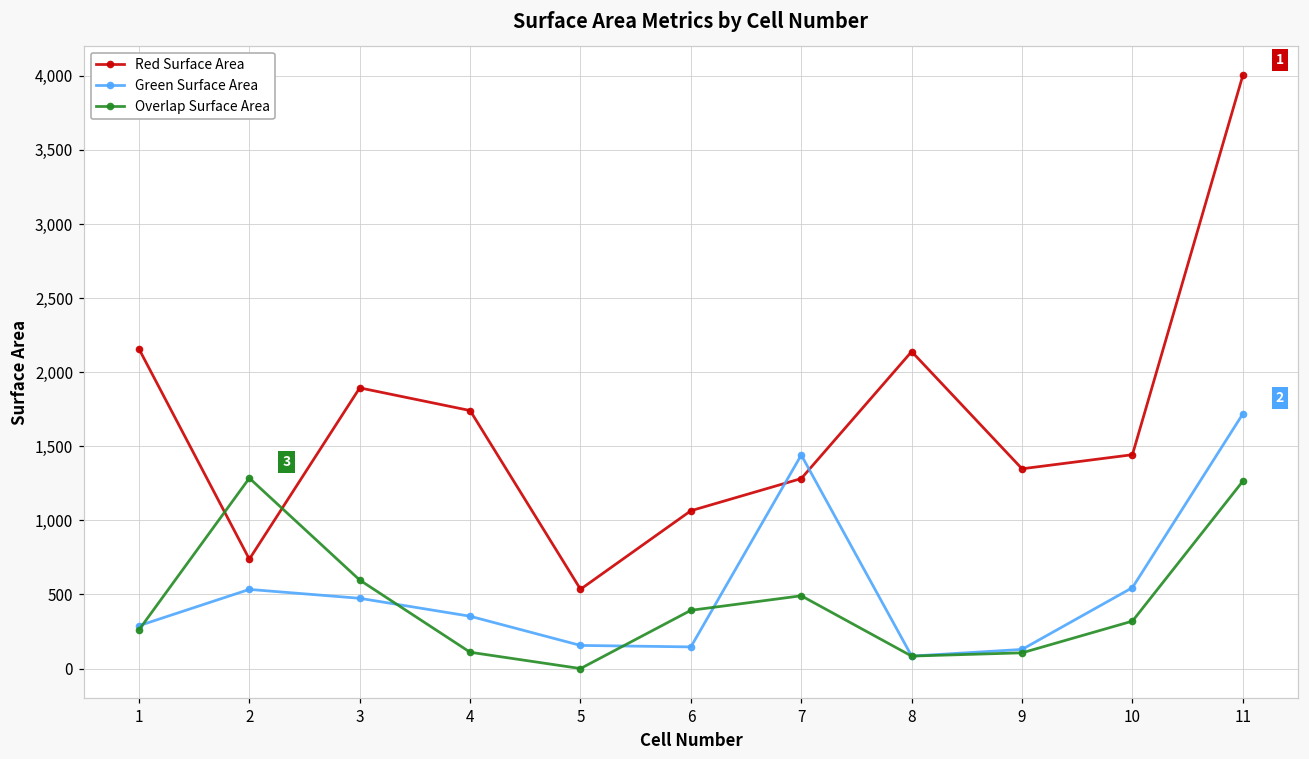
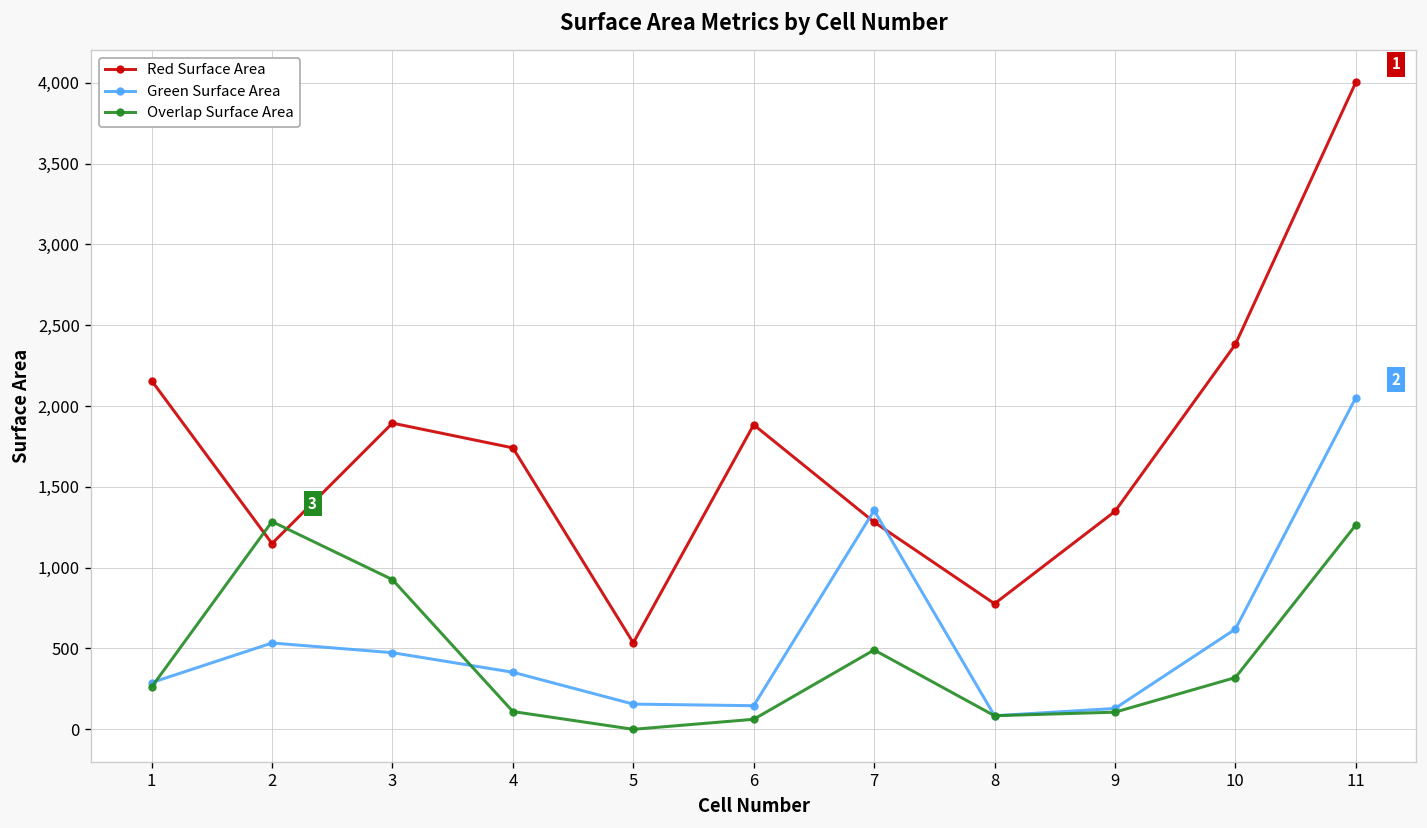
Red Surface Area, 2: 740 -> 1,150
Overlap Surface Area, 3: 600 -> 930
Red Surface Area, 6: 1,070 -> 1,880
Overlap Surface Area, 6: 390 -> 60
Green Surface Area, 7: 1,440 -> 1,350
Red Surface Area, 8: 2,140 -> 780
Red Surface Area, 10: 1,440 -> 2,380
Green Surface Area, 10: 550 -> 620
Green Surface Area, 11: 1,720 -> 2,050
